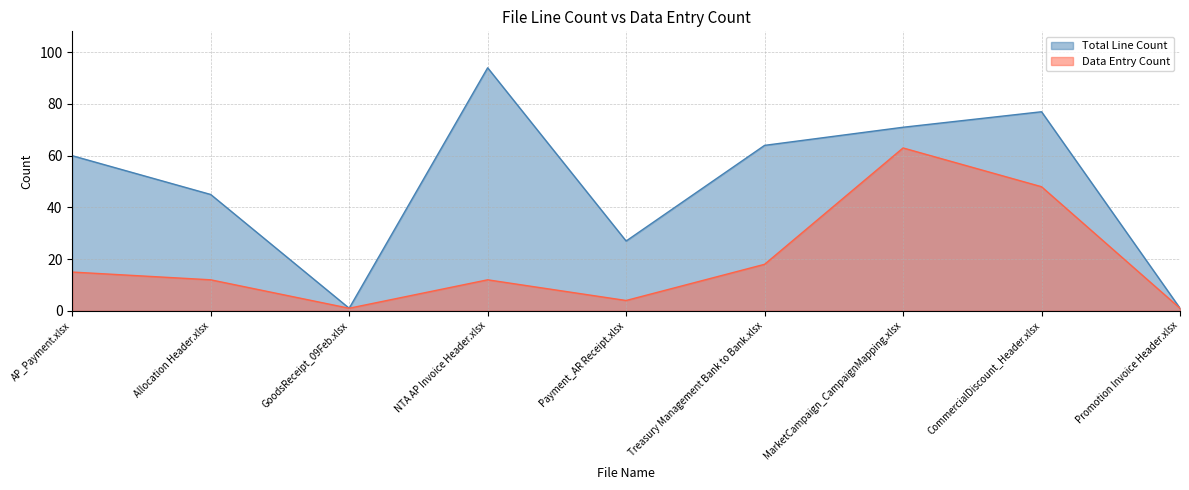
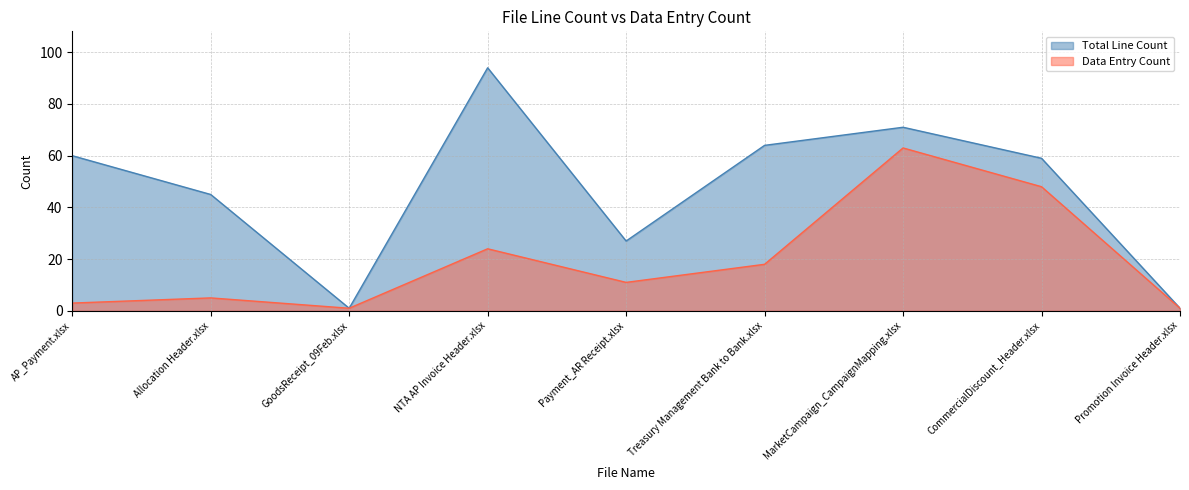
Data Entry Count, AP_Payment.xlsx: 15 -> 3
Data Entry Count, Allocation Header.xlsx: 12 -> 5
Data Entry Count, NTA AP Invoice Header.xlsx: 12 -> 24
Data Entry Count, Payment_AR Receipt.xlsx: 4 -> 11
Total Line Count, CommercialDiscount_Header.xlsx: 77 -> 59
